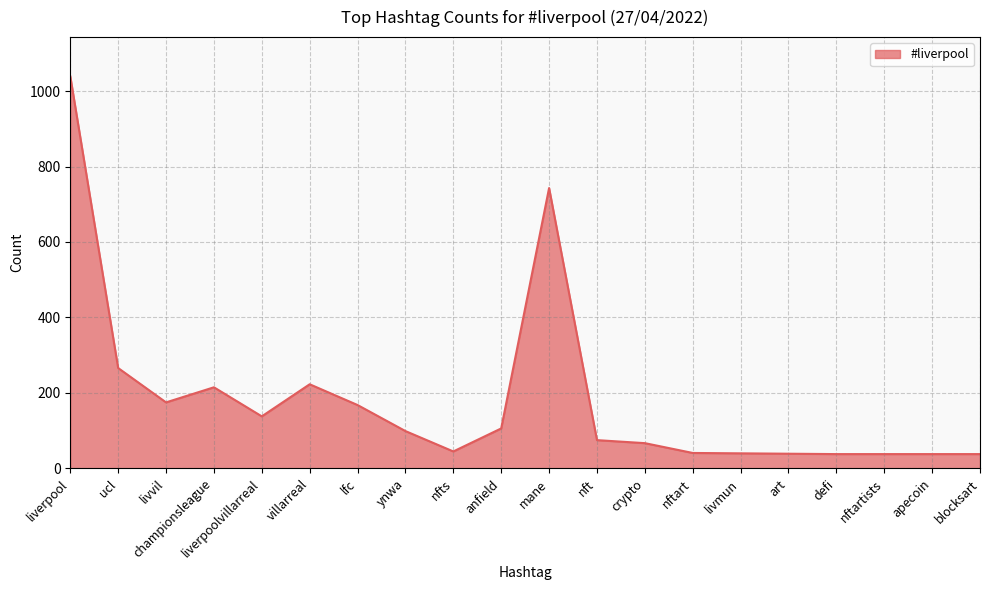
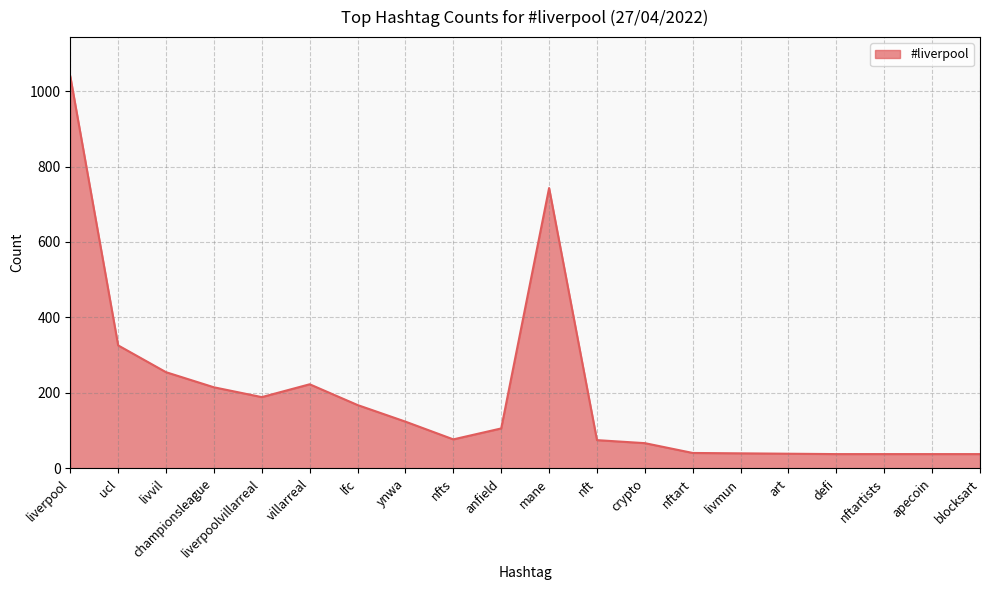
ucl: 270 -> 330
livvil: 180 -> 260
liverpoolvillarreal: 140 -> 190
ynwa: 100 -> 120
nfts: 50 -> 80
